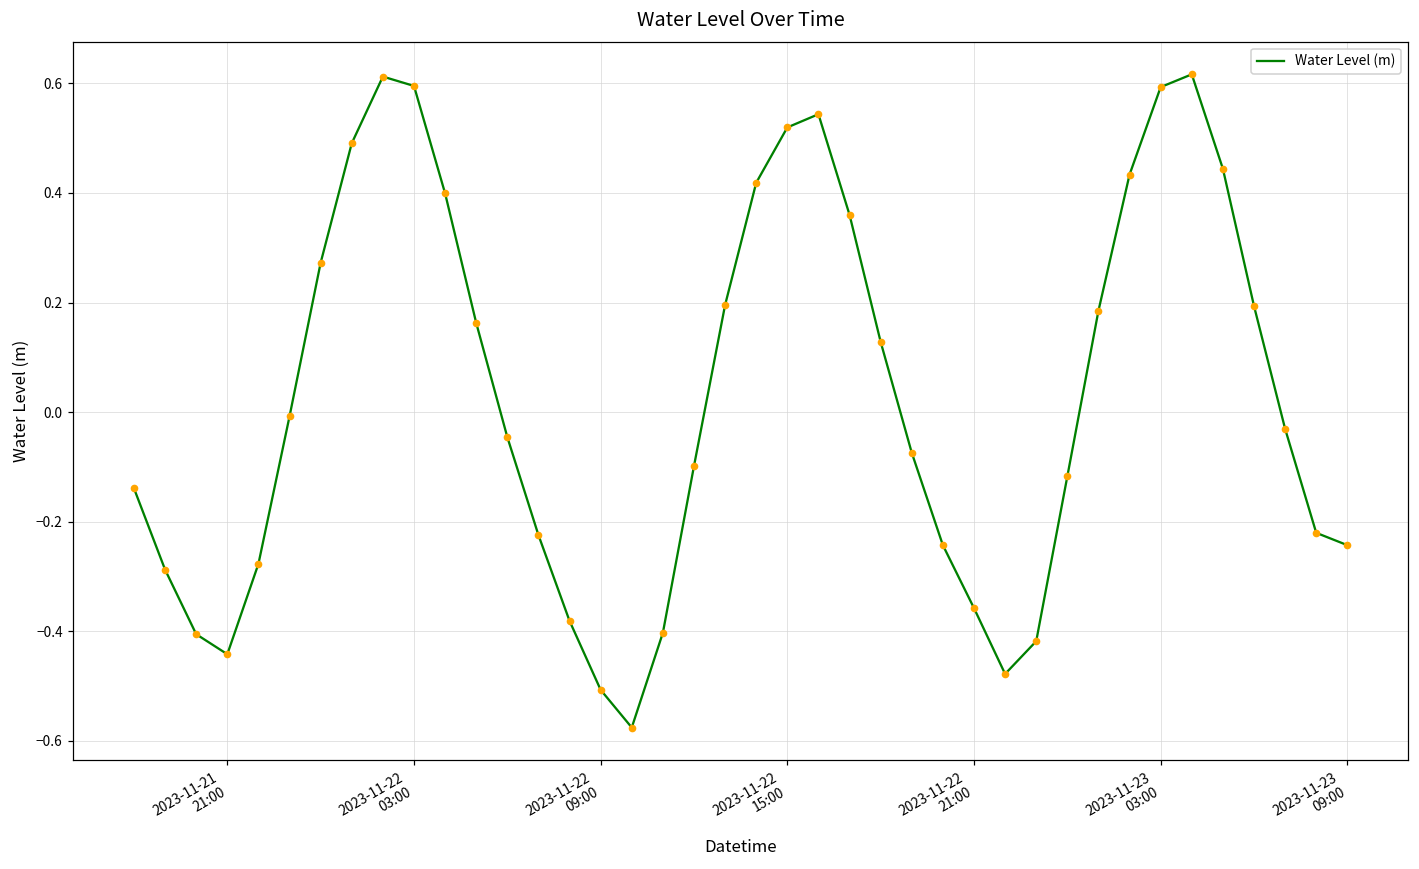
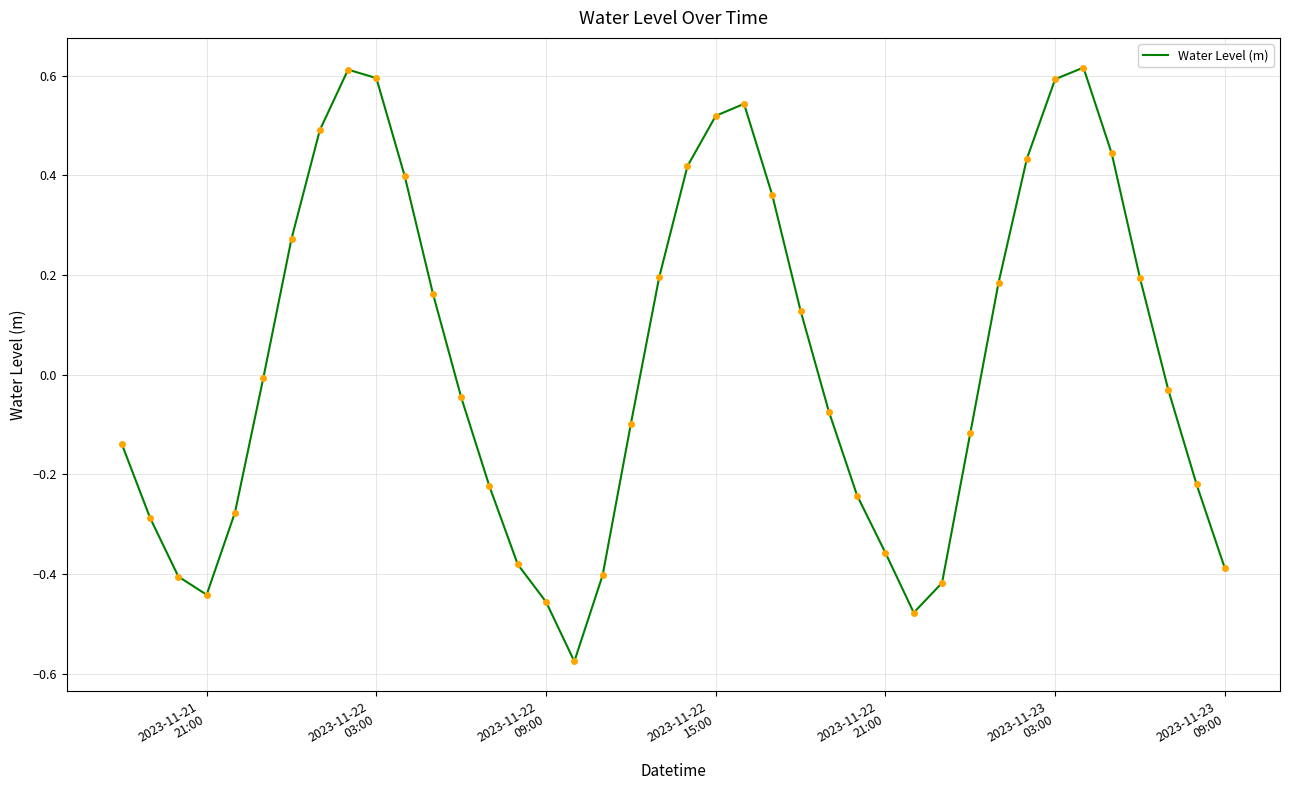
2023-11-22 09:00: -0.51 -> -0.46
2023-11-23 09:00: -0.24 -> -0.39
